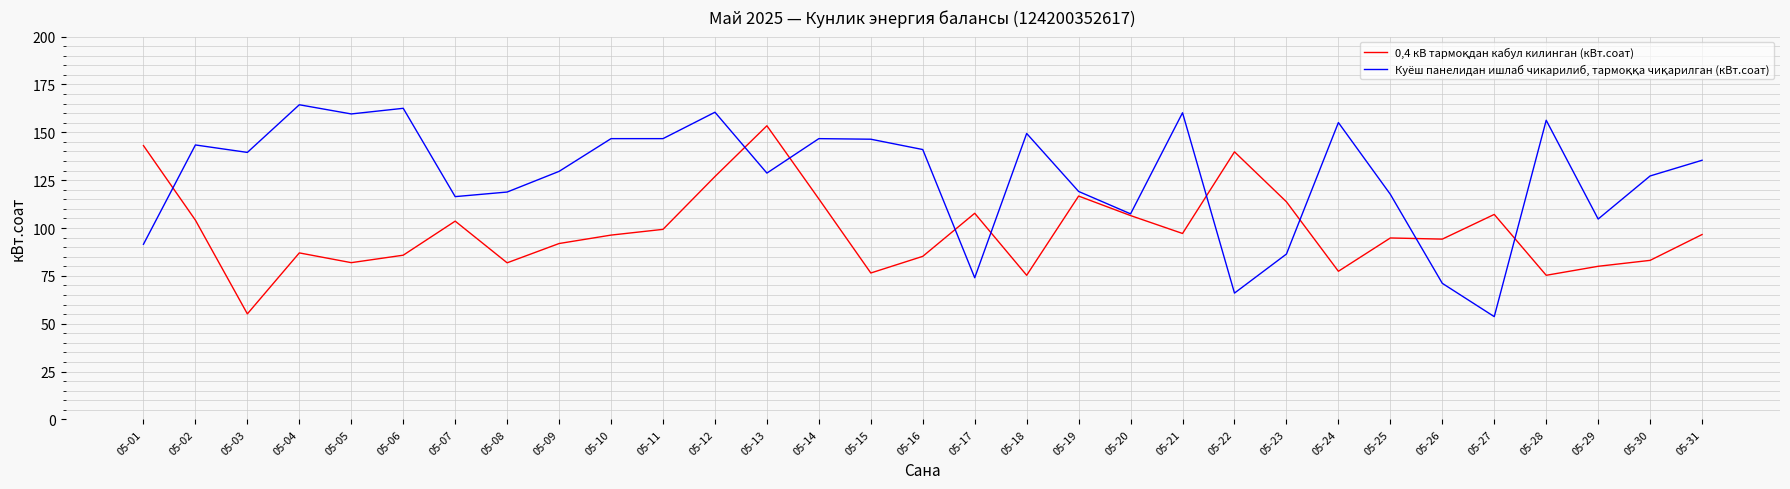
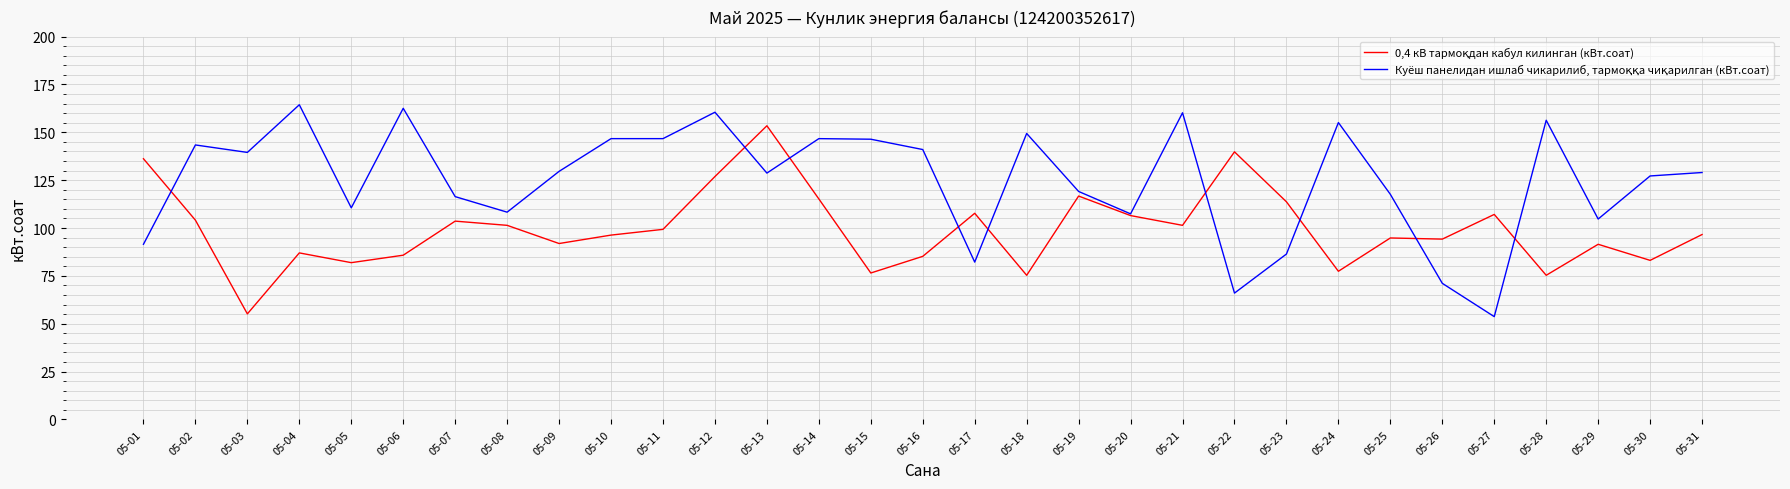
0,4 кВ тармоқдан кабул килинган (кВт.соат), 05-01: 143 -> 136
Куёш панелидан ишлаб чикарилиб, тармоққа чиқарилган (кВт.соат), 05-05: 160 -> 111
0,4 кВ тармоқдан кабул килинган (кВт.соат), 05-08: 82 -> 101
Куёш панелидан ишлаб чикарилиб, тармоққа чиқарилган (кВт.соат), 05-08: 119 -> 108
Куёш панелидан ишлаб чикарилиб, тармоққа чиқарилган (кВт.соат), 05-17: 74 -> 82
0,4 кВ тармоқдан кабул килинган (кВт.соат), 05-21: 97 -> 101
0,4 кВ тармоқдан кабул килинган (кВт.соат), 05-29: 80 -> 92
Куёш панелидан ишлаб чикарилиб, тармоққа чиқарилган (кВт.соат), 05-31: 135 -> 129
